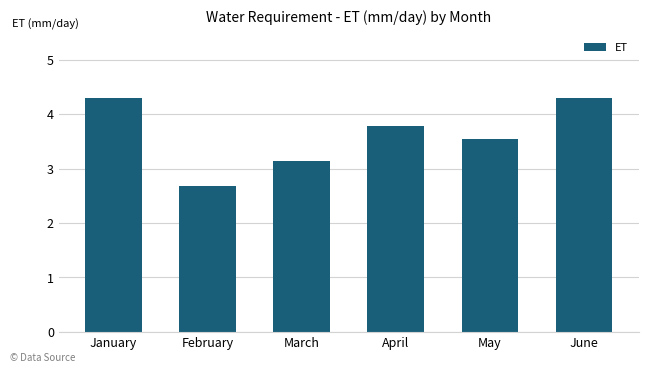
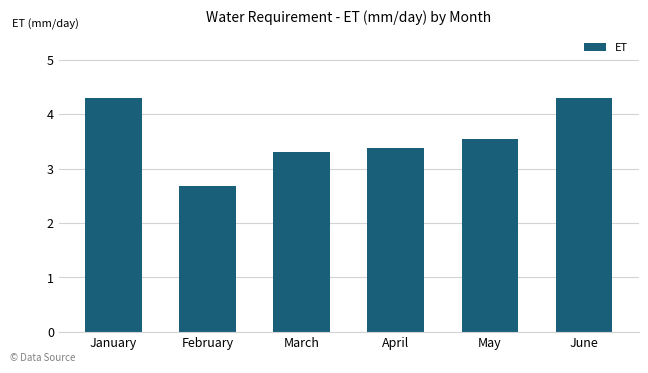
March: 3.1 -> 3.3
April: 3.8 -> 3.4
